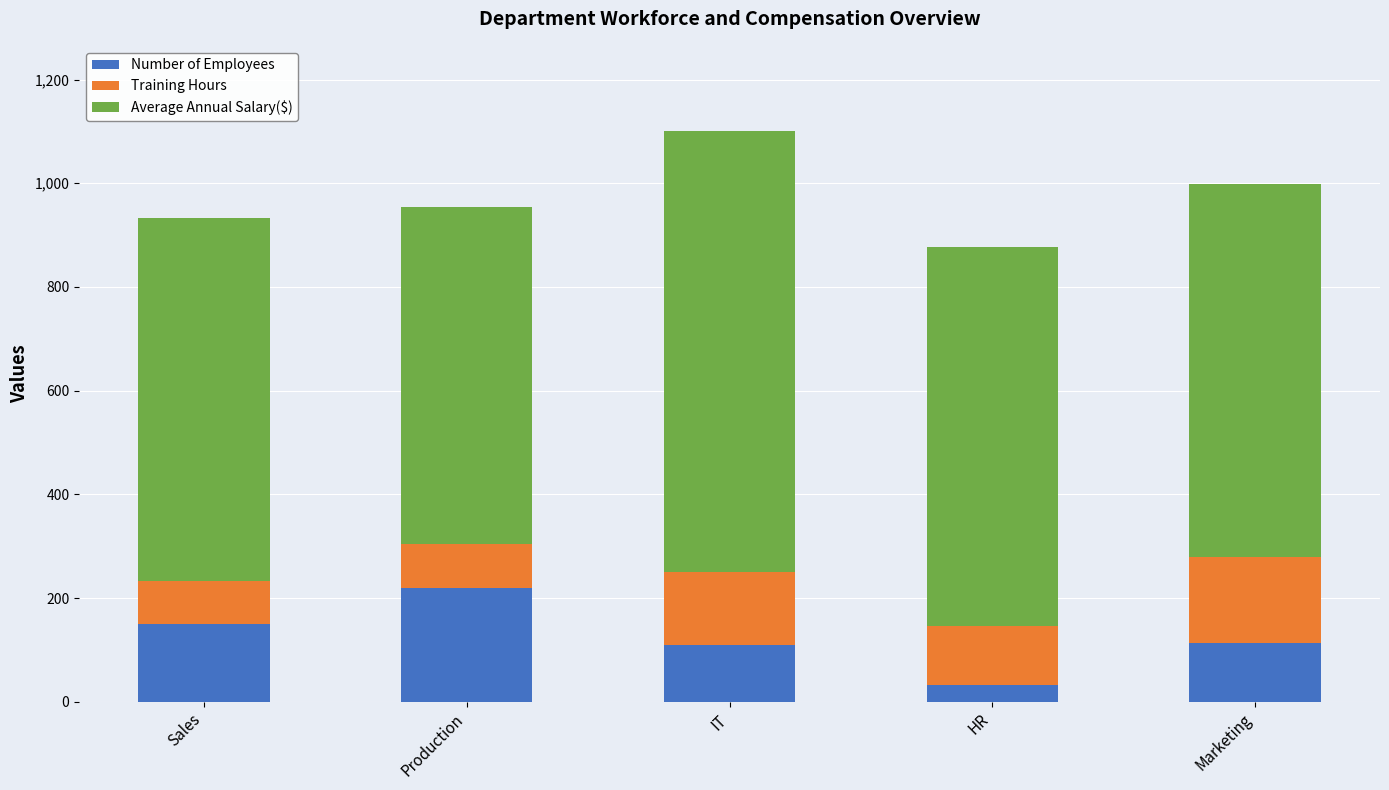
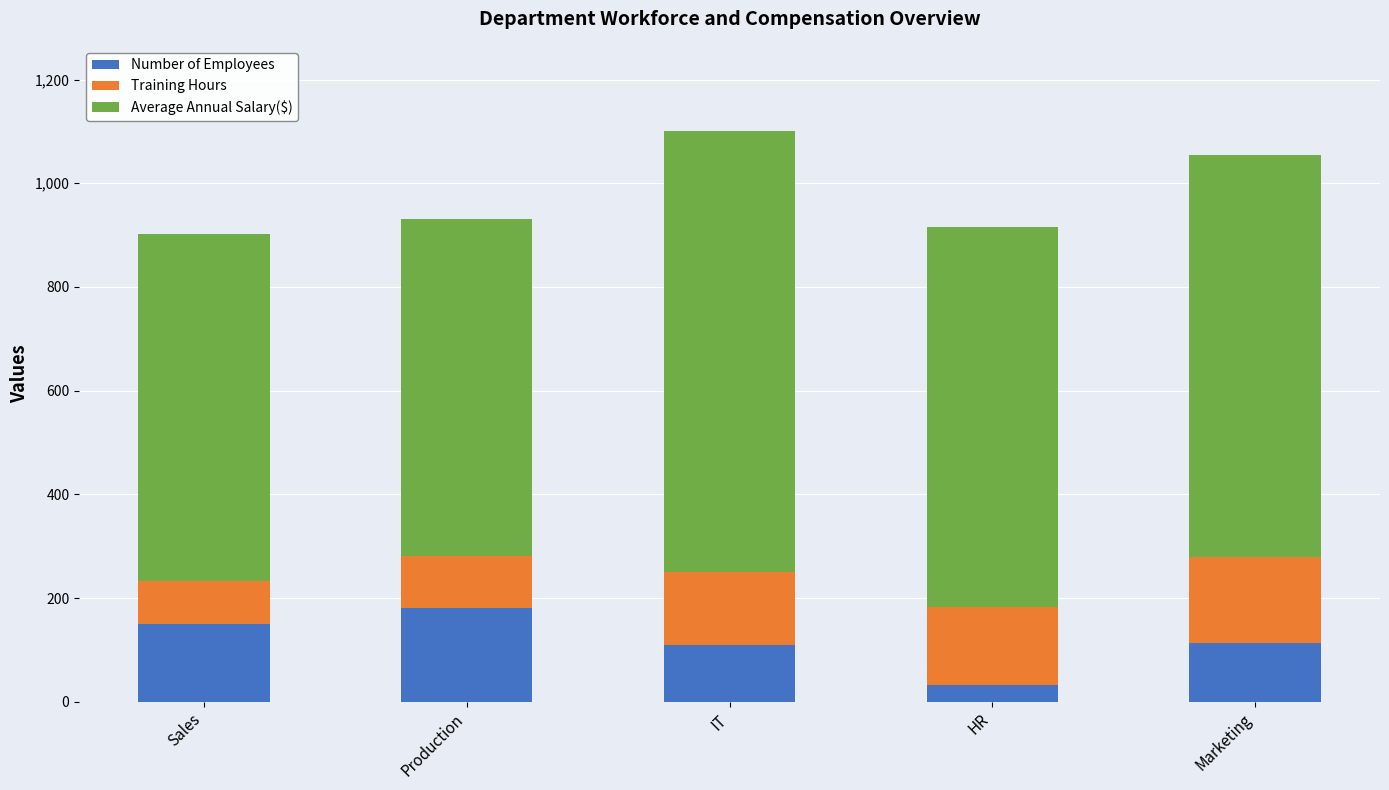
Average Annual Salary($), Sales: 700 -> 670
Number of Employees, Production: 220 -> 180
Training Hours, Production: 80 -> 100
Training Hours, HR: 110 -> 150
Average Annual Salary($), Marketing: 720 -> 780
